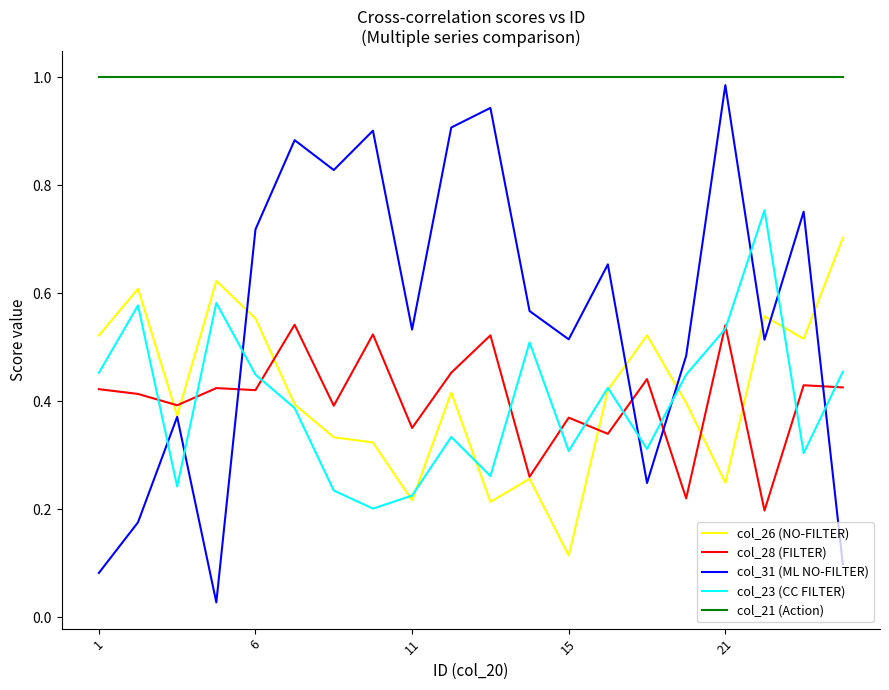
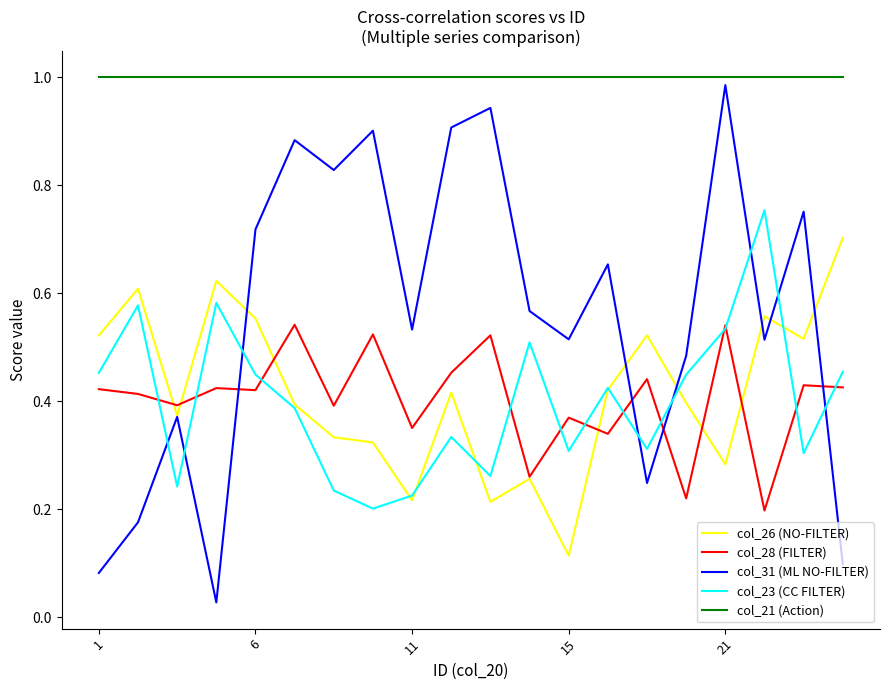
col_26 (NO-FILTER), 21: 0.25 -> 0.28
